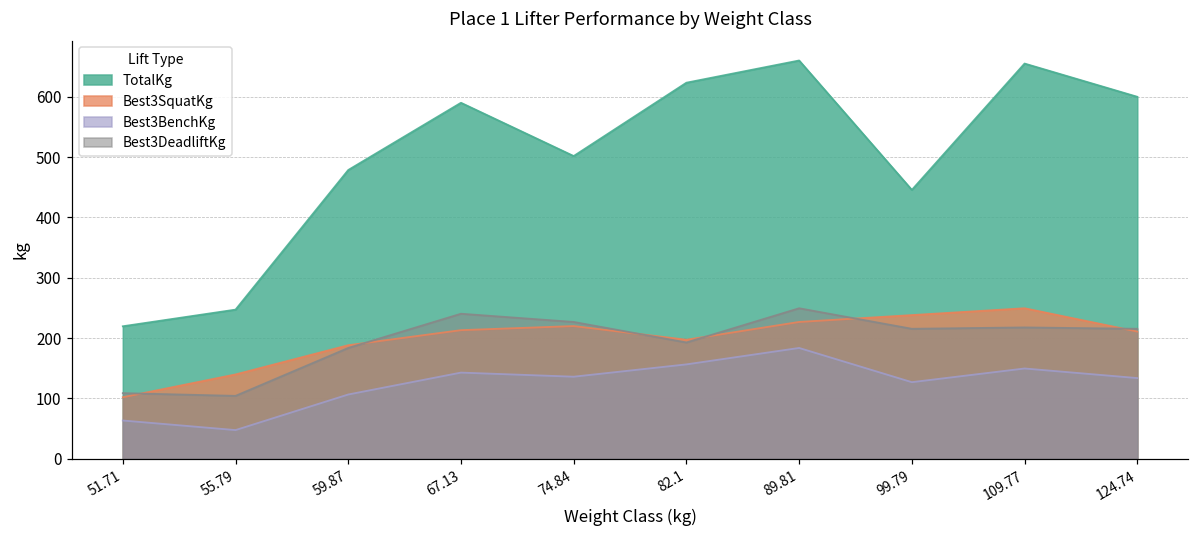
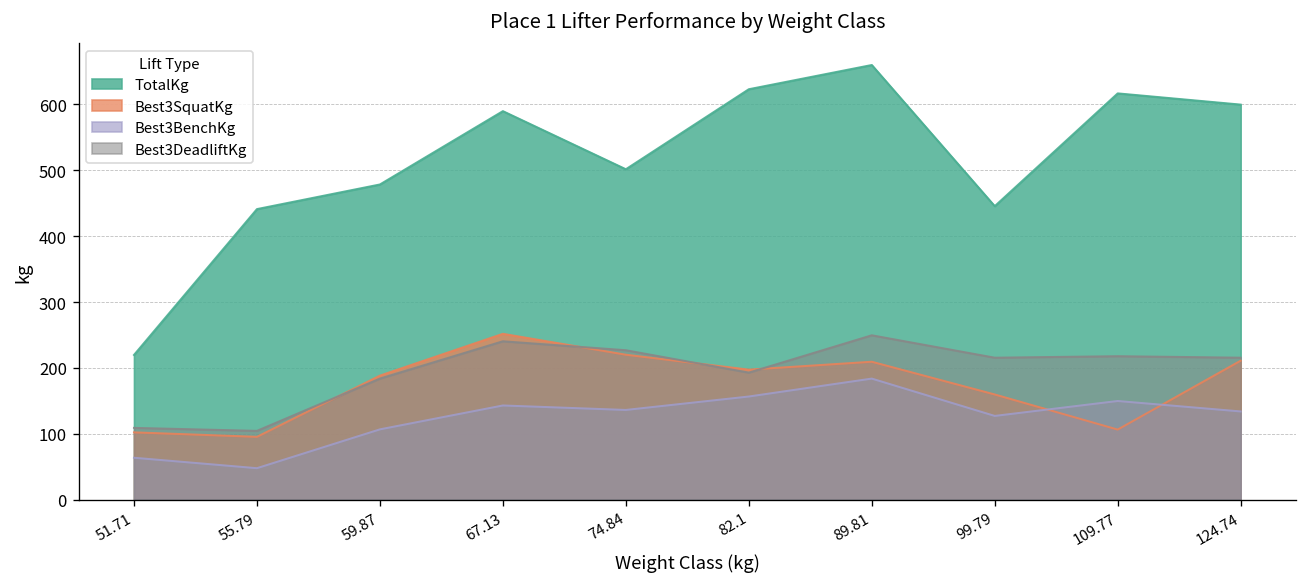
TotalKg, 55.79: 250 -> 440
Best3SquatKg, 55.79: 140 -> 100
Best3SquatKg, 67.13: 210 -> 250
Best3SquatKg, 89.81: 230 -> 210
Best3SquatKg, 99.79: 240 -> 160
TotalKg, 109.77: 650 -> 620
Best3SquatKg, 109.77: 250 -> 110
